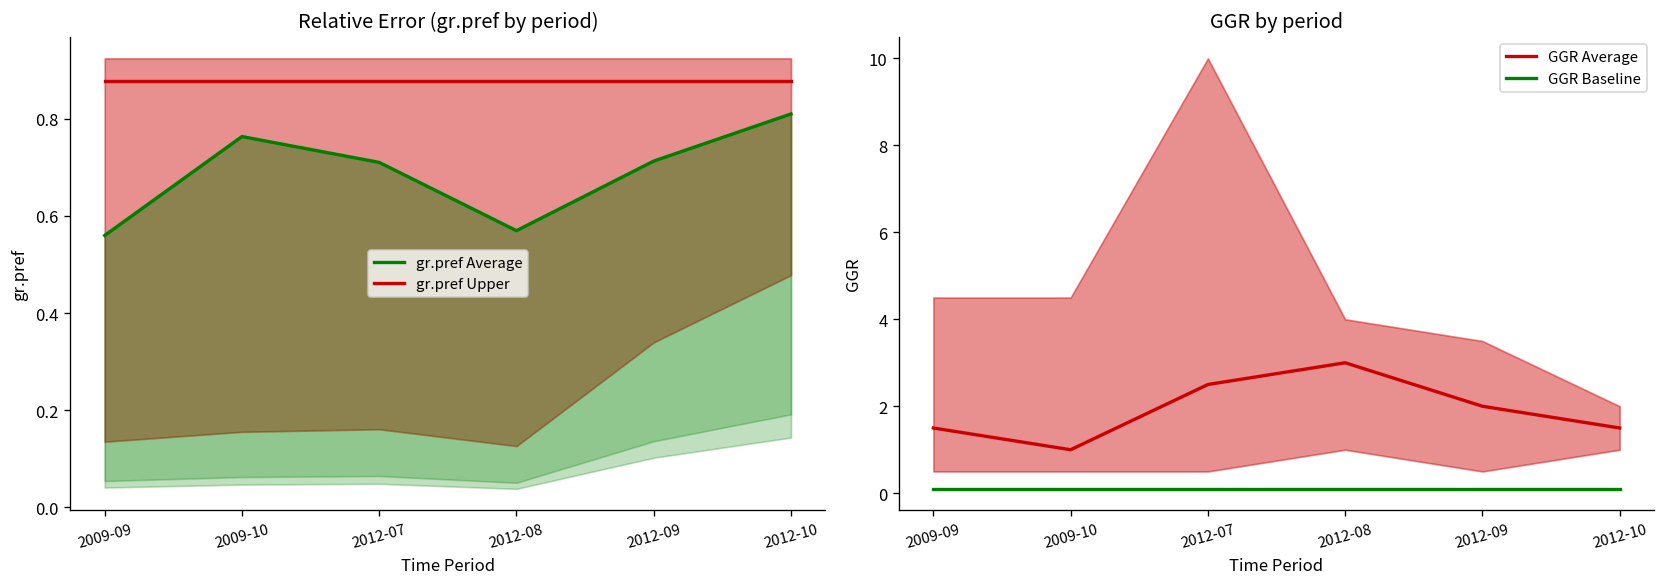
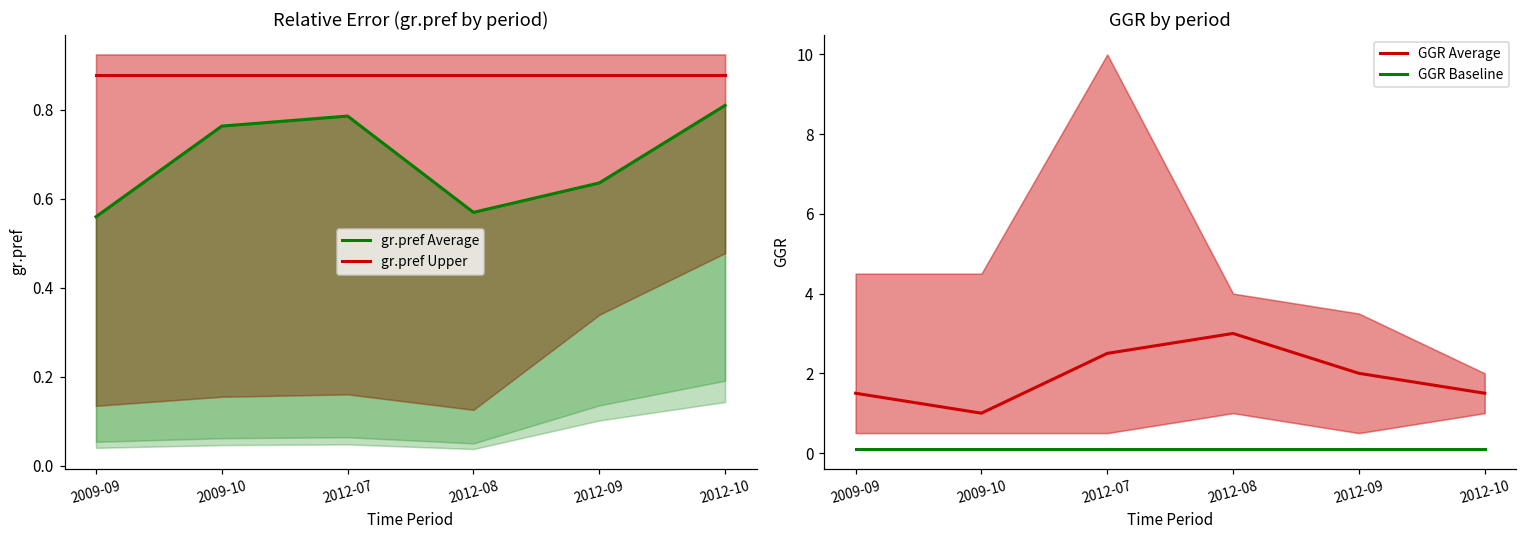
Relative Error (gr.pref by period), gr.pref Average, 2012-07: 0.71 -> 0.79
Relative Error (gr.pref by period), gr.pref Average, 2012-09: 0.71 -> 0.64
